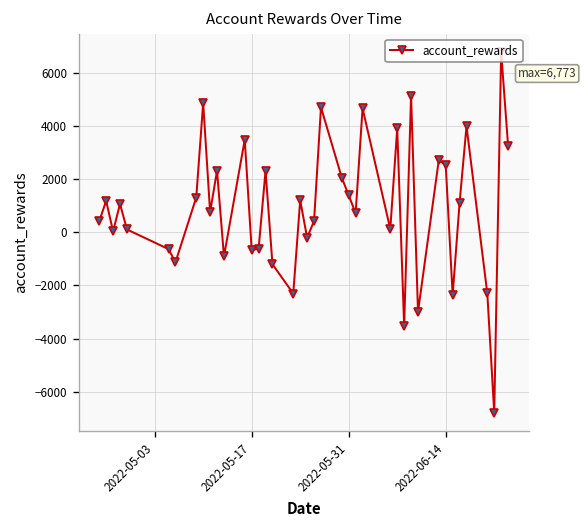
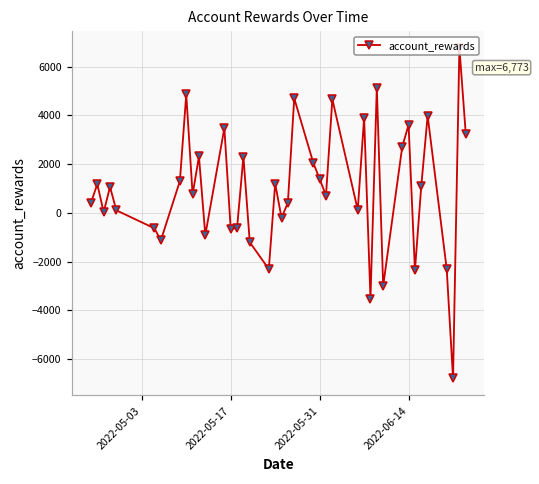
2022-06-14: 2500 -> 3600
